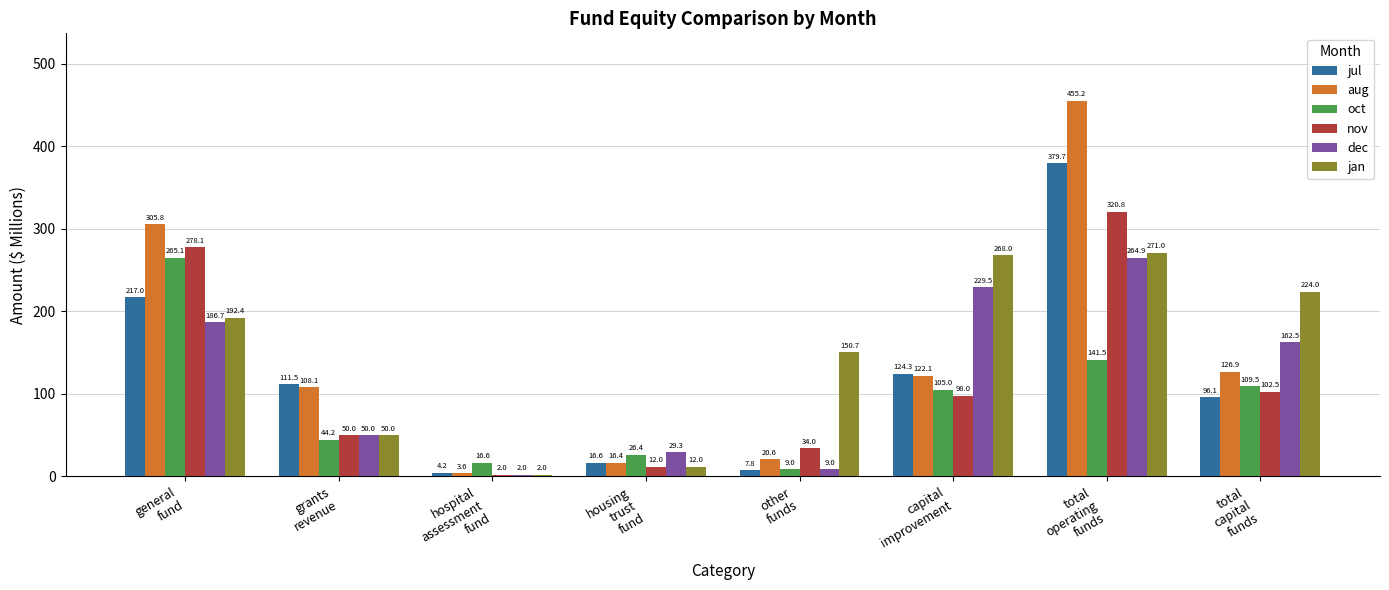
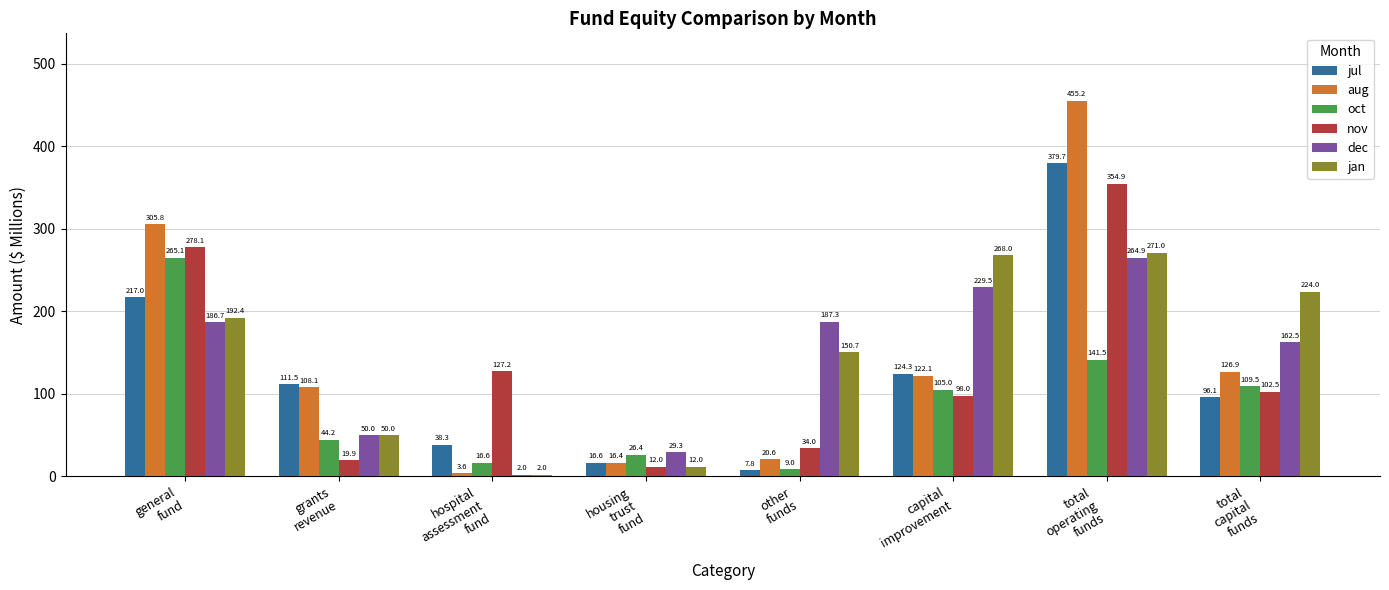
nov, grants revenue: 50.0 -> 19.9
jul, hospital assessment fund: 4.2 -> 38.3
nov, hospital assessment fund: 2.0 -> 127.2
dec, other funds: 9.0 -> 187.3
nov, total operating funds: 320.8 -> 354.9
